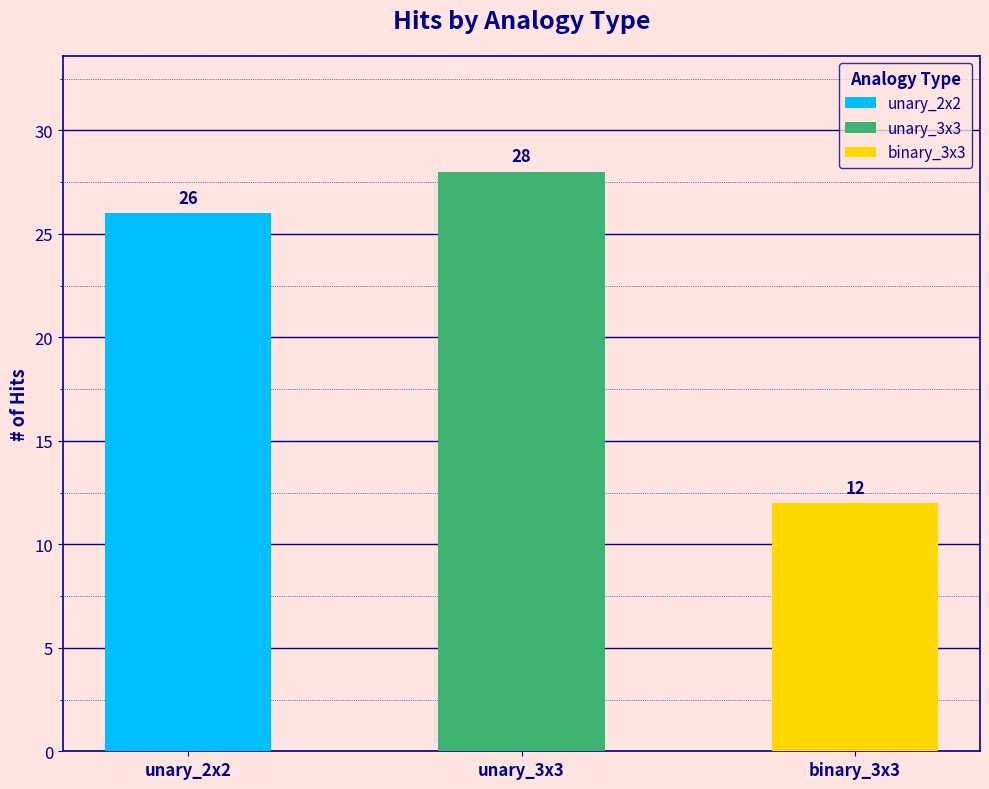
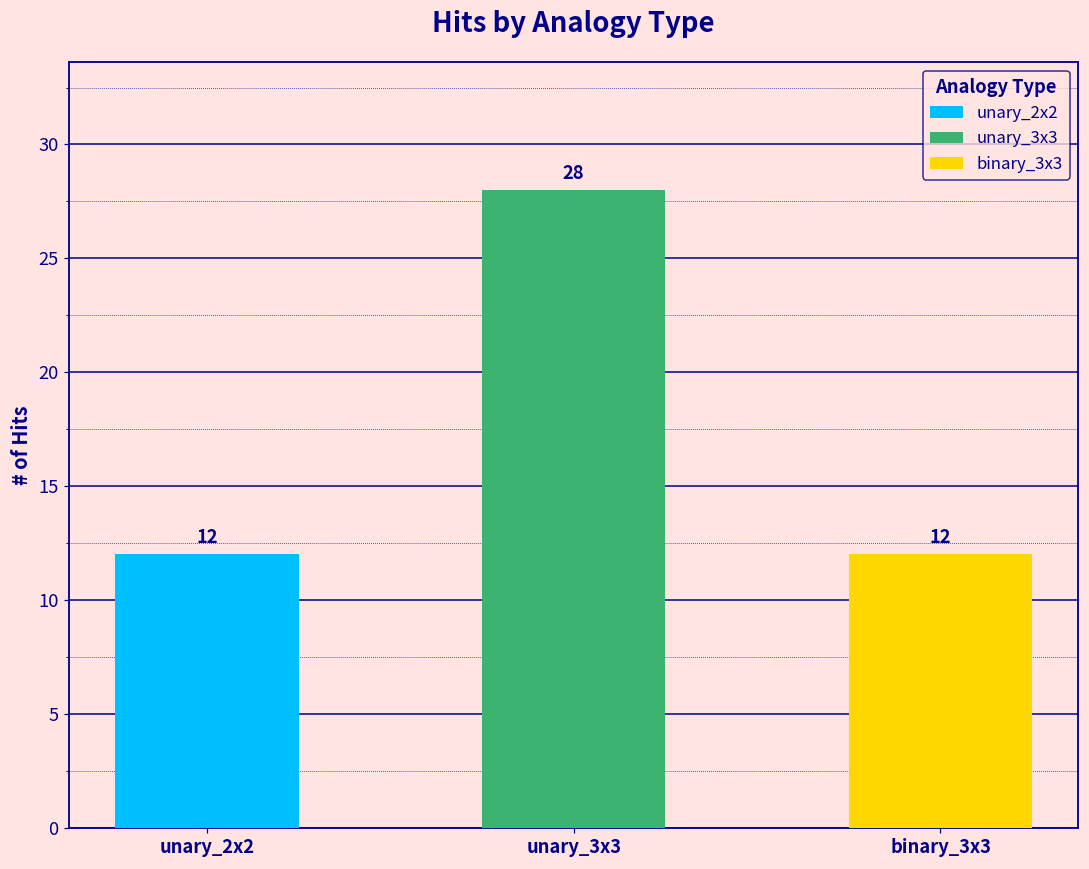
unary_2x2: 26 -> 12
